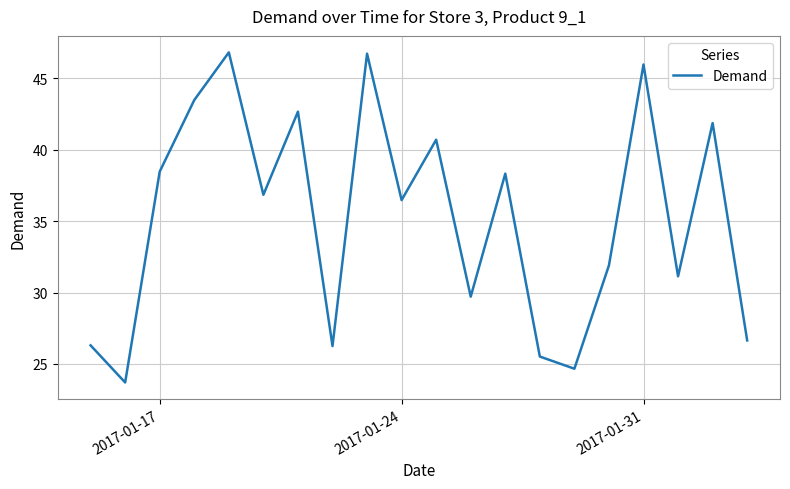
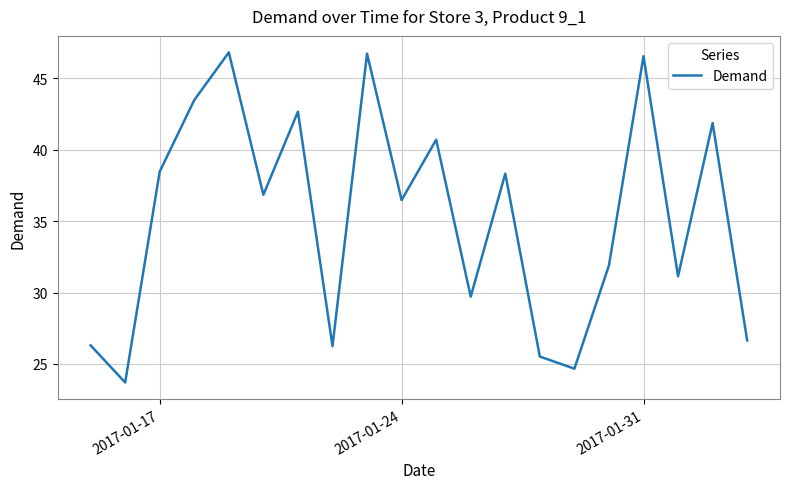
2017-01-31: 46.0 -> 46.6
